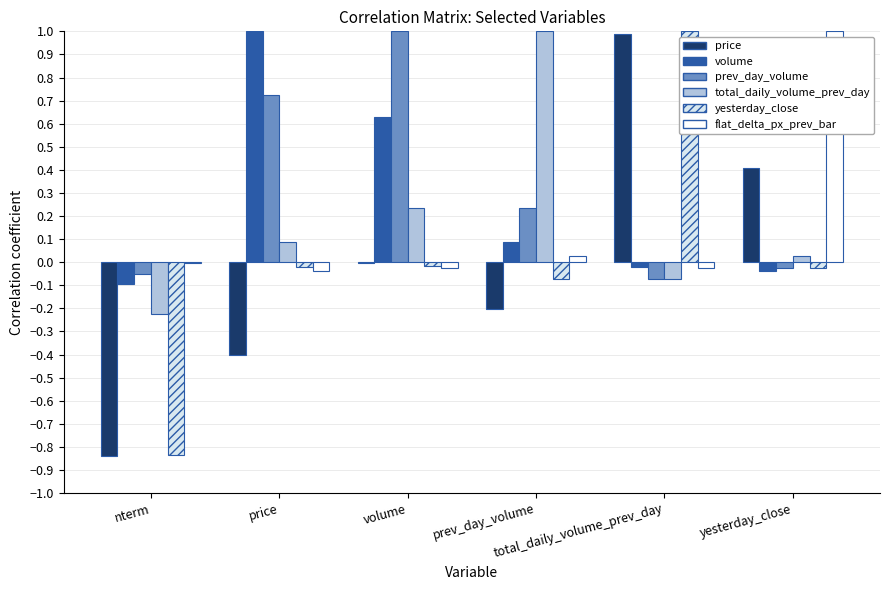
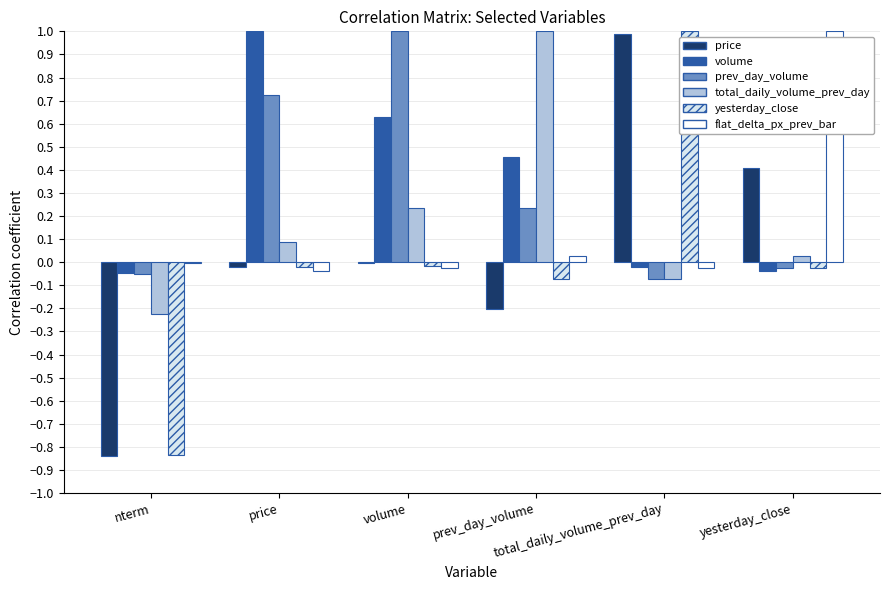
volume, nterm: -0.09 -> -0.05
price, price: -0.40 -> -0.02
volume, prev_day_volume: 0.09 -> 0.46
